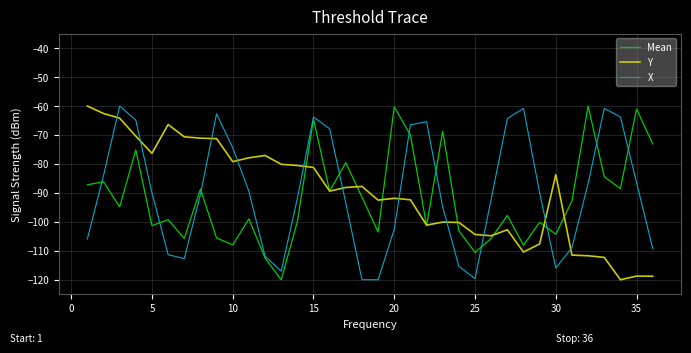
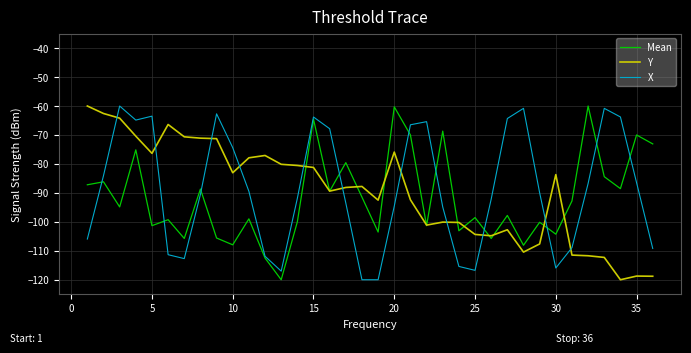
X, 5: -90 -> -64
Y, 10: -79 -> -83
Y, 20: -92 -> -76
X, 20: -103 -> -95
Mean, 25: -111 -> -99
X, 25: -120 -> -117
Mean, 35: -61 -> -70
